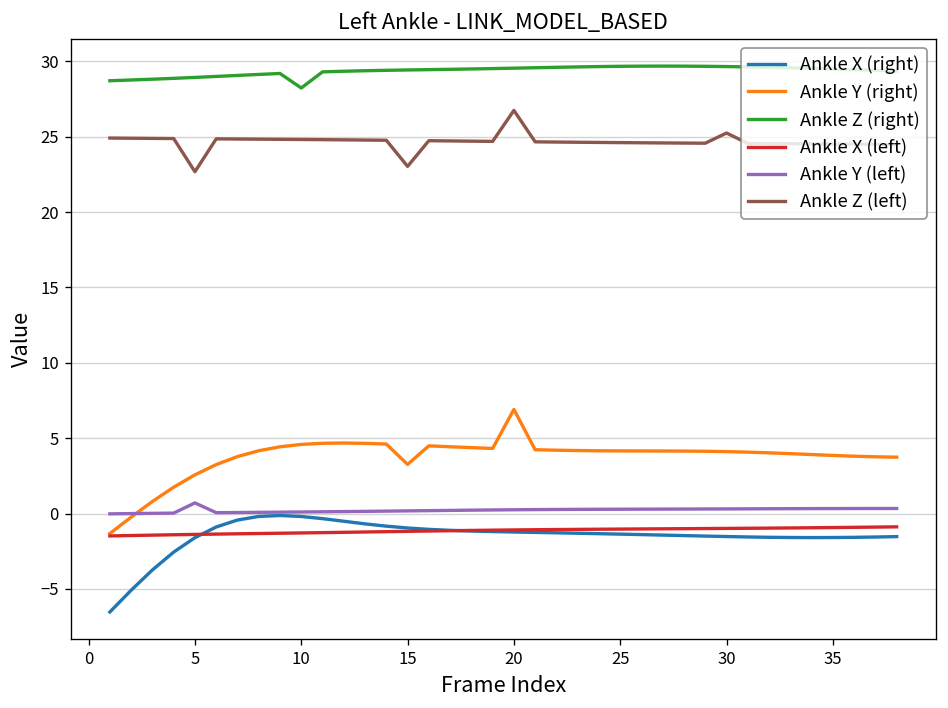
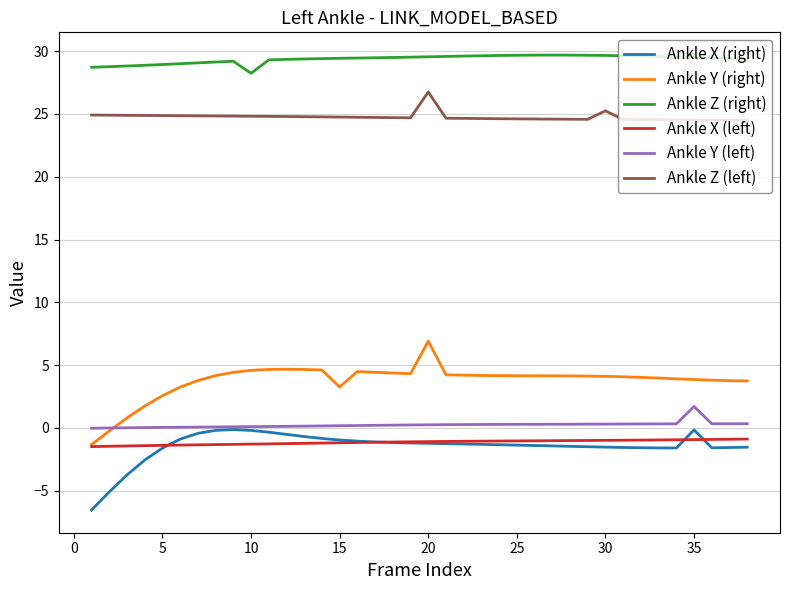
Ankle Y (left), 5: 0.7 -> 0.0
Ankle Z (left), 5: 22.7 -> 24.9
Ankle Z (left), 15: 23.0 -> 24.7
Ankle X (right), 35: -1.6 -> -0.2
Ankle Y (left), 35: 0.3 -> 1.7
